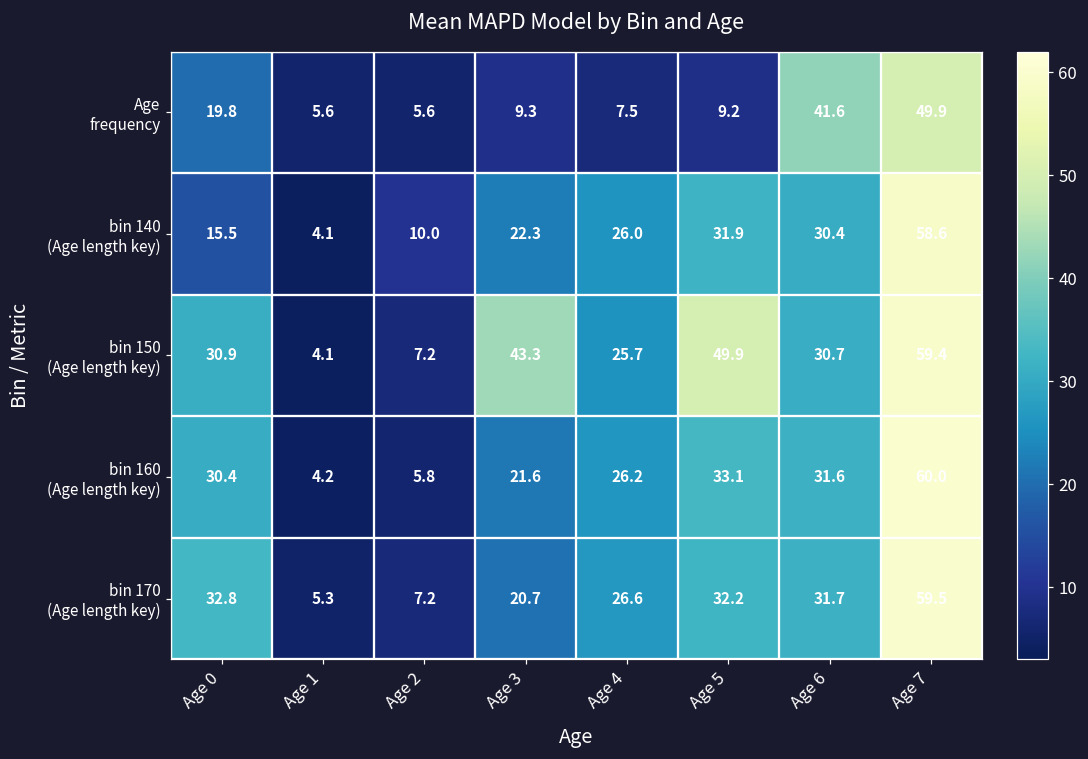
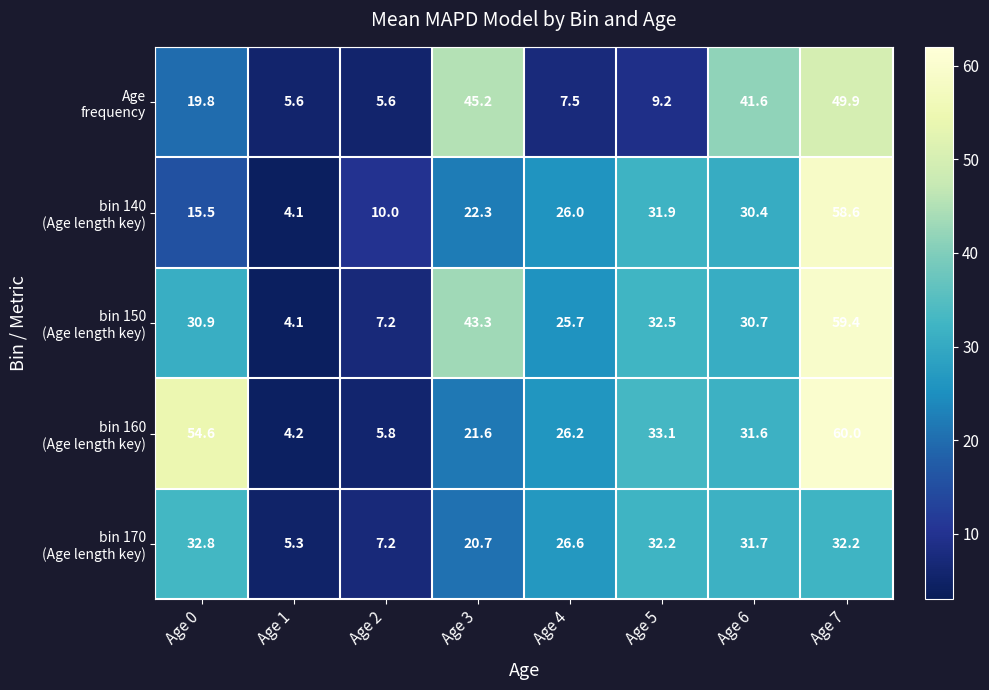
Age frequency, Age 3: 9.3 -> 45.2
bin 150 (Age length key), Age 5: 49.9 -> 32.5
bin 160 (Age length key), Age 0: 30.4 -> 54.6
bin 170 (Age length key), Age 7: 59.5 -> 32.2
